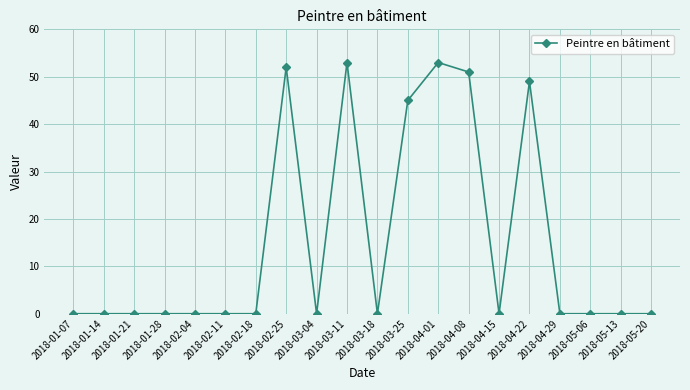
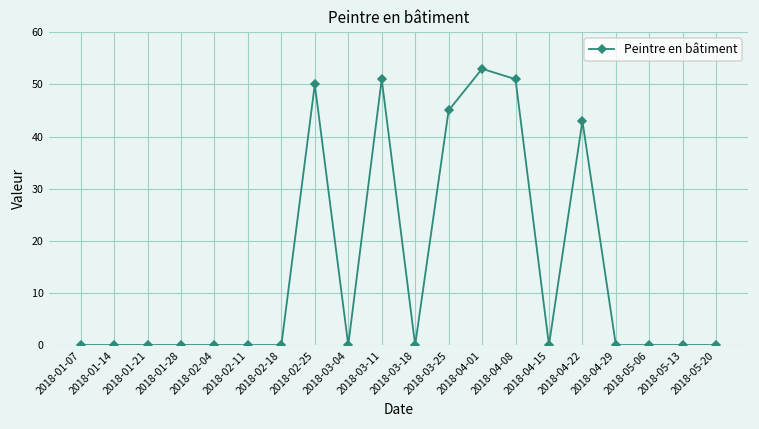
2018-02-25: 52 -> 50
2018-03-11: 53 -> 51
2018-04-22: 49 -> 43
